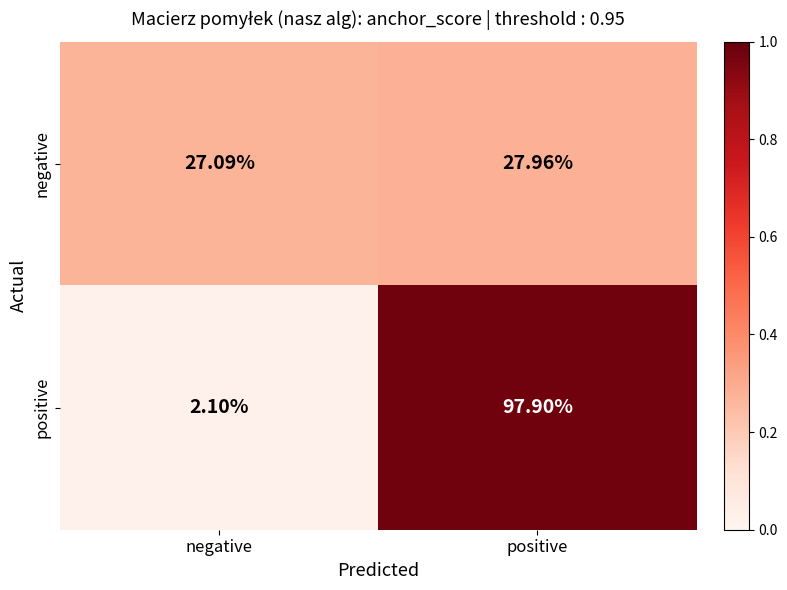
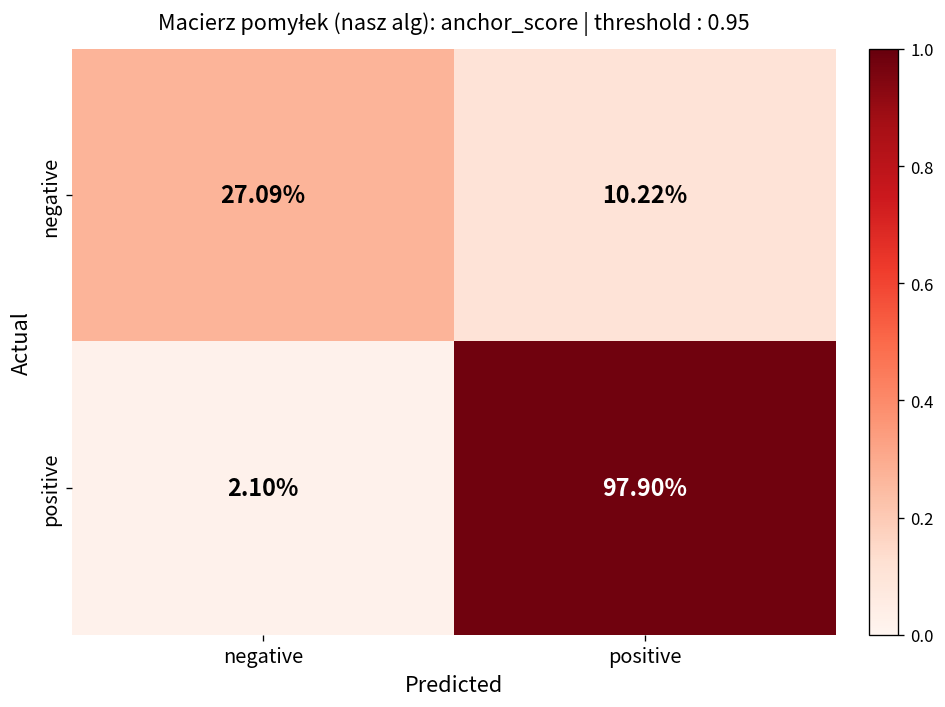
negative, positive: 27.96% -> 10.22%
